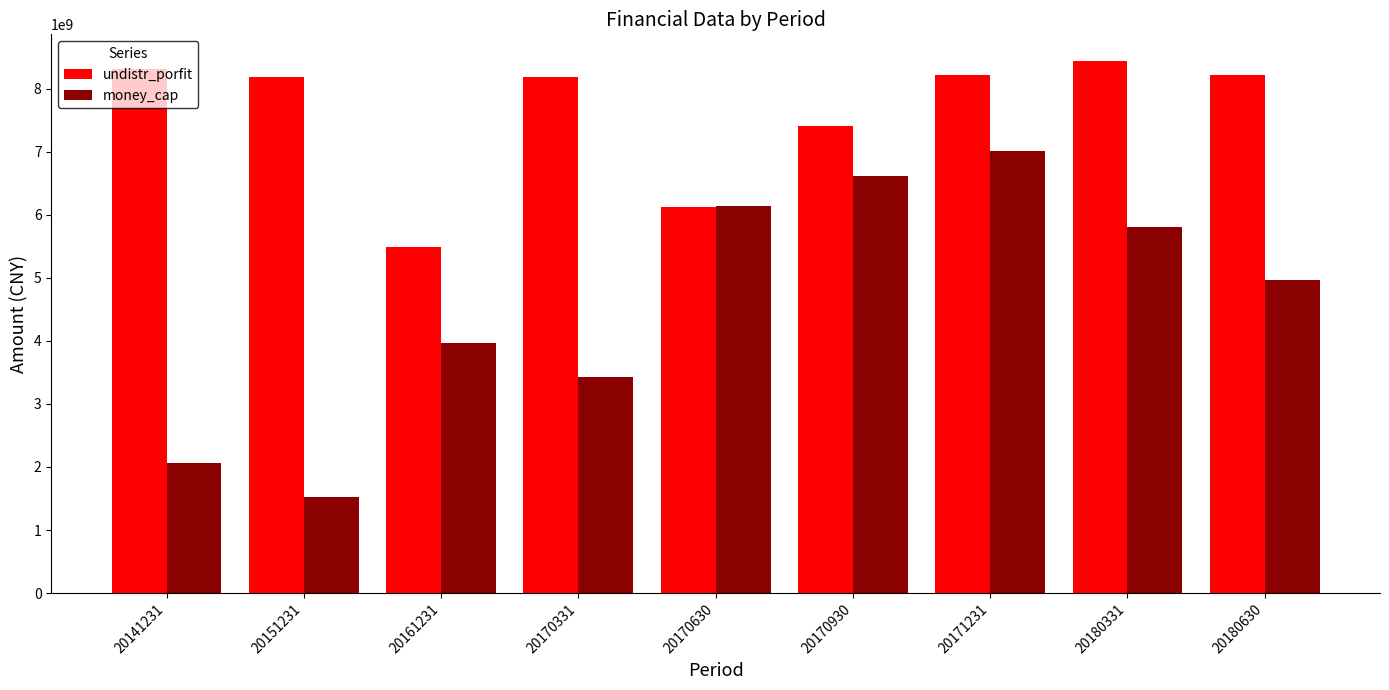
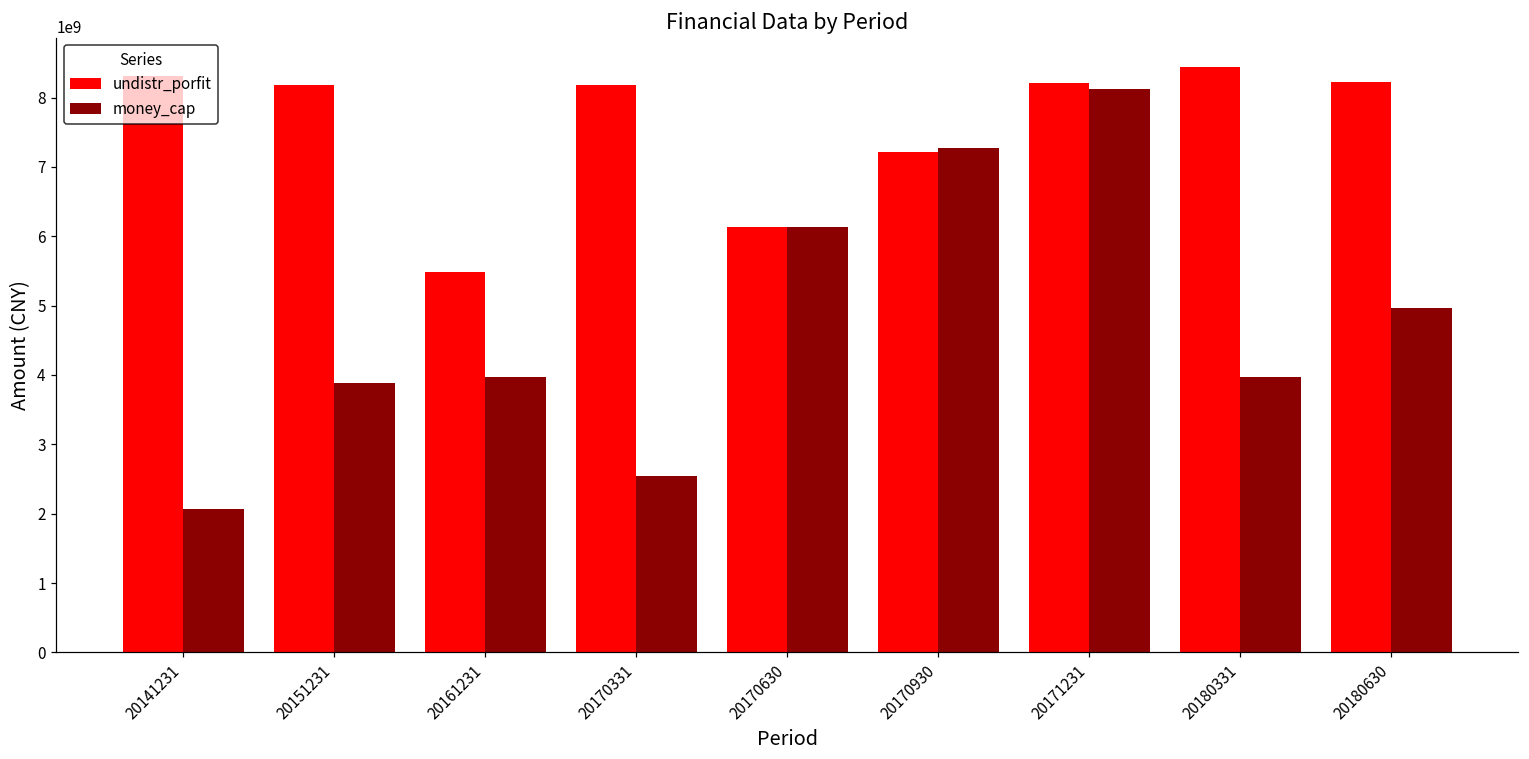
money_cap, 20151231: 1500000000 -> 3900000000
money_cap, 20170331: 3400000000 -> 2500000000
undistr_porfit, 20170930: 7400000000 -> 7200000000
money_cap, 20170930: 6600000000 -> 7300000000
money_cap, 20171231: 7000000000 -> 8100000000
money_cap, 20180331: 5800000000 -> 4000000000
